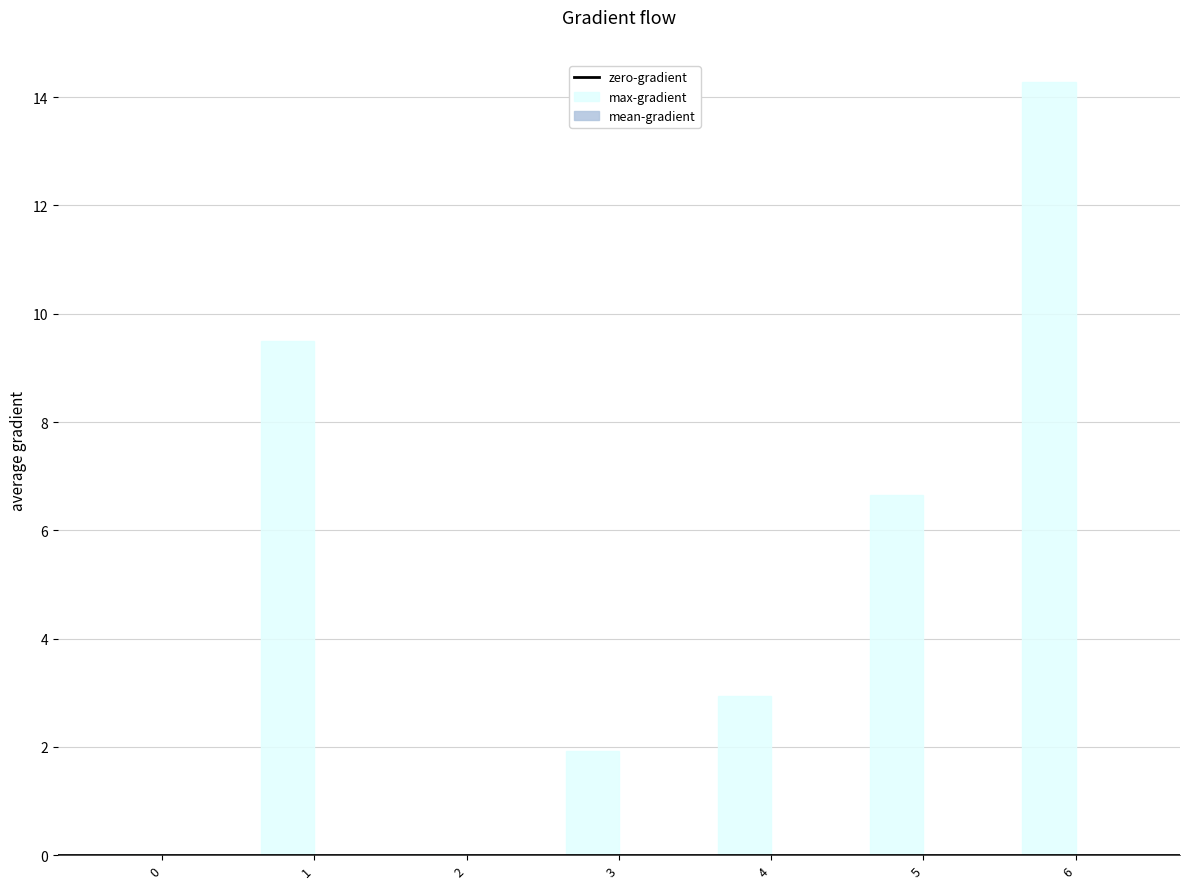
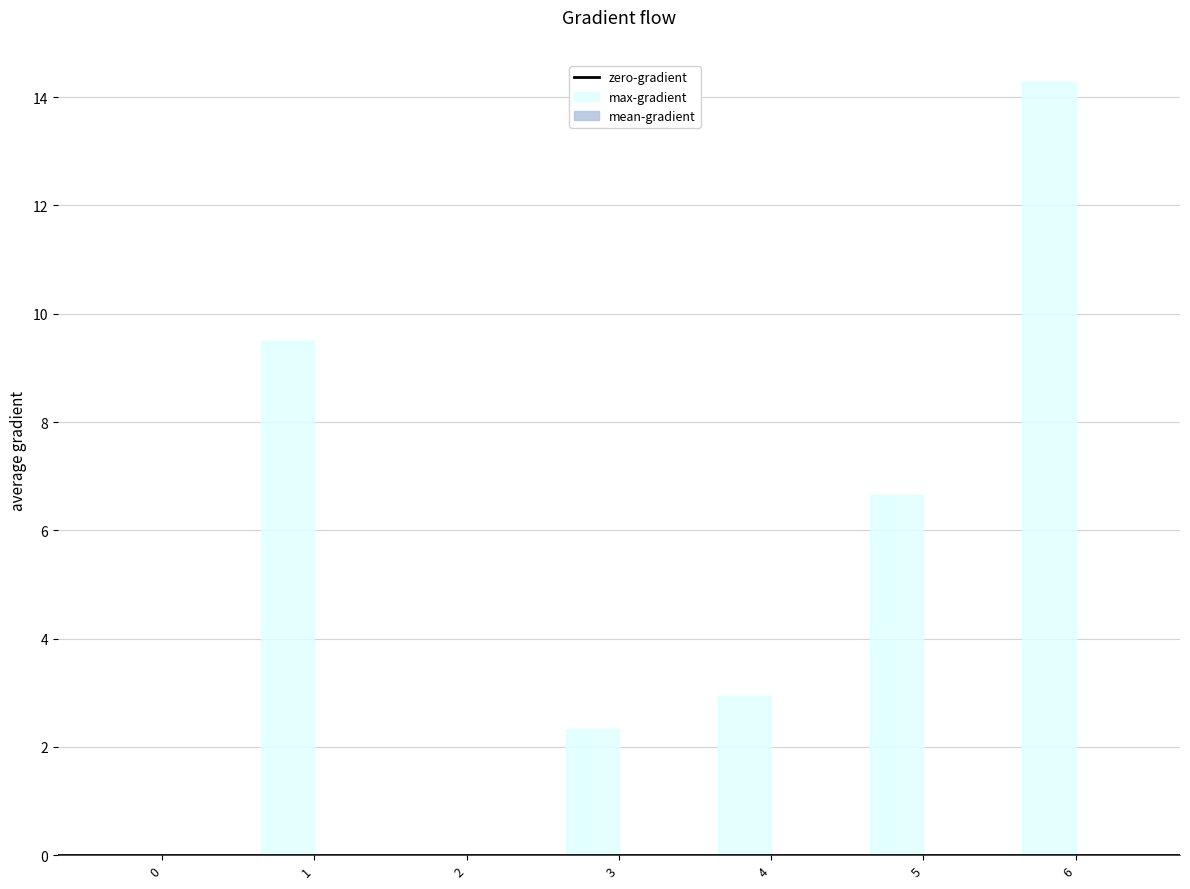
max-gradient, 3: 1.9 -> 2.3
